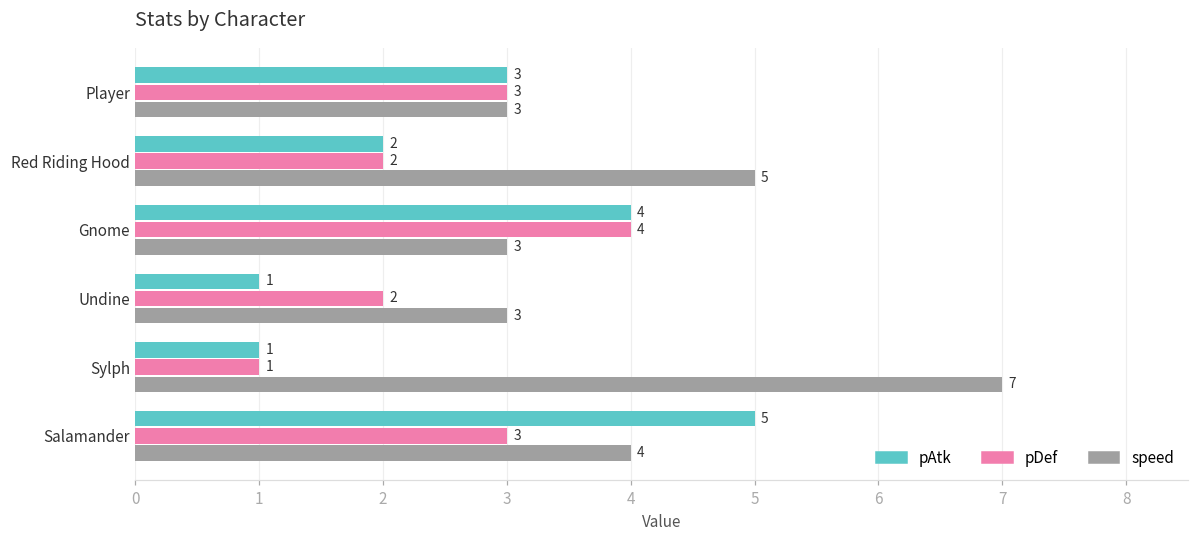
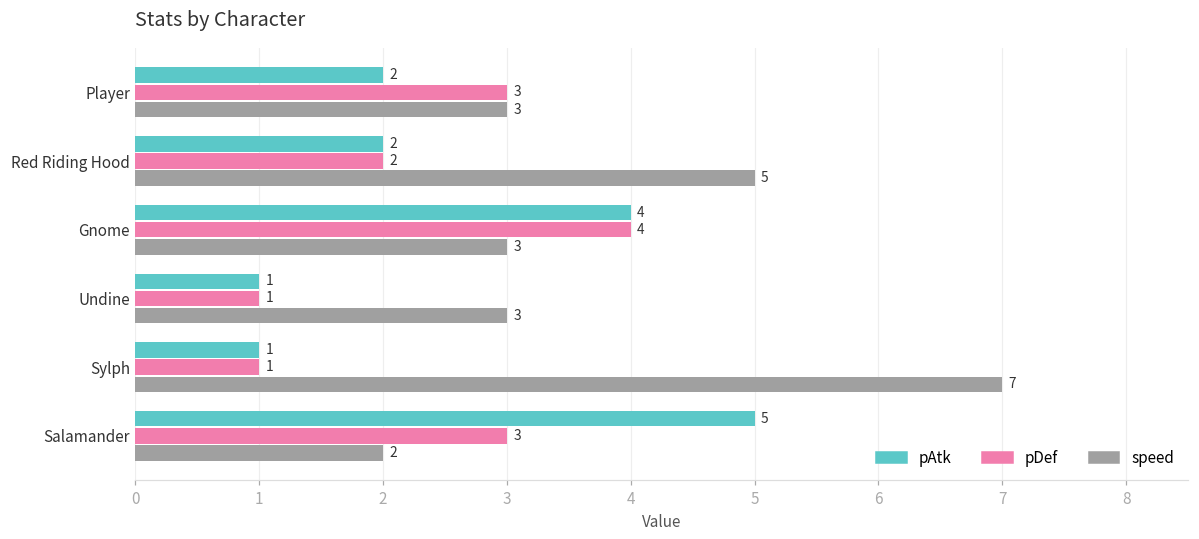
pAtk, Player: 3 -> 2
pDef, Undine: 2 -> 1
speed, Salamander: 4 -> 2
